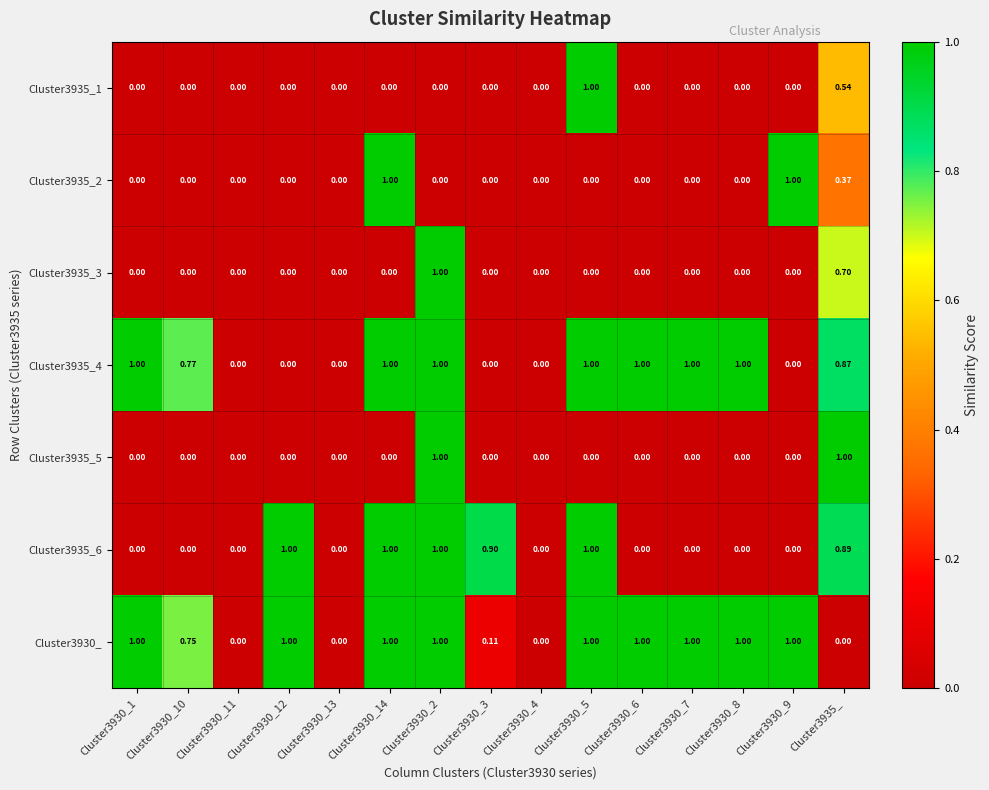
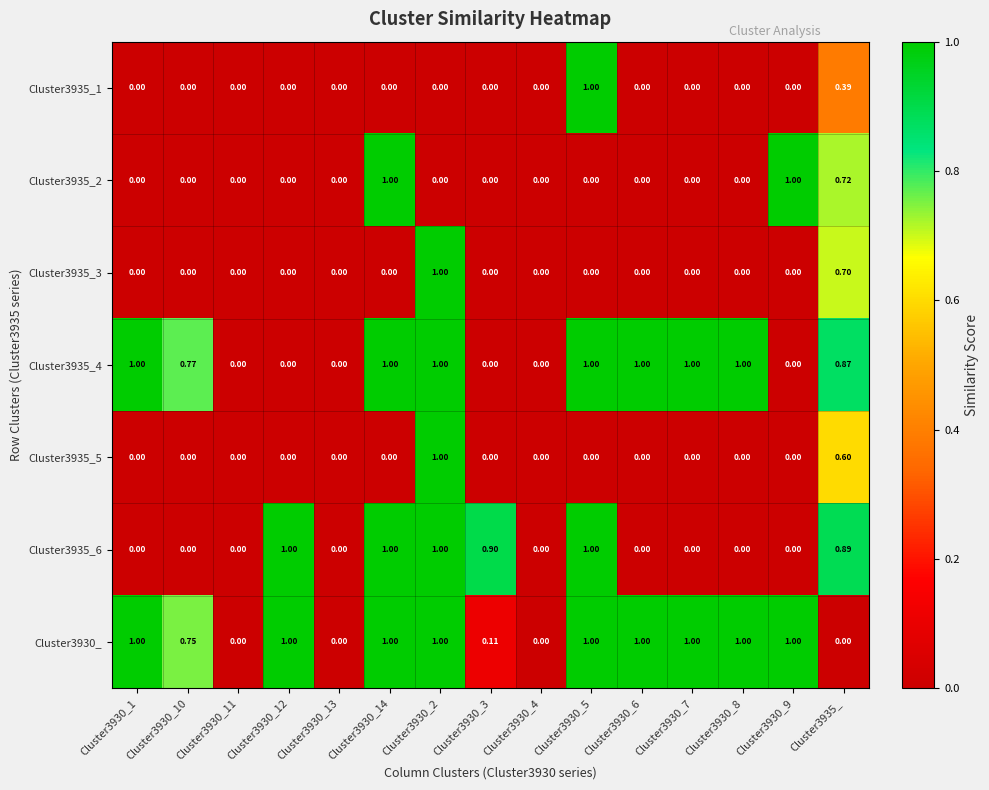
Cluster3935_1, Cluster3935_: 0.54 -> 0.39
Cluster3935_2, Cluster3935_: 0.37 -> 0.72
Cluster3935_5, Cluster3935_: 1.00 -> 0.60
